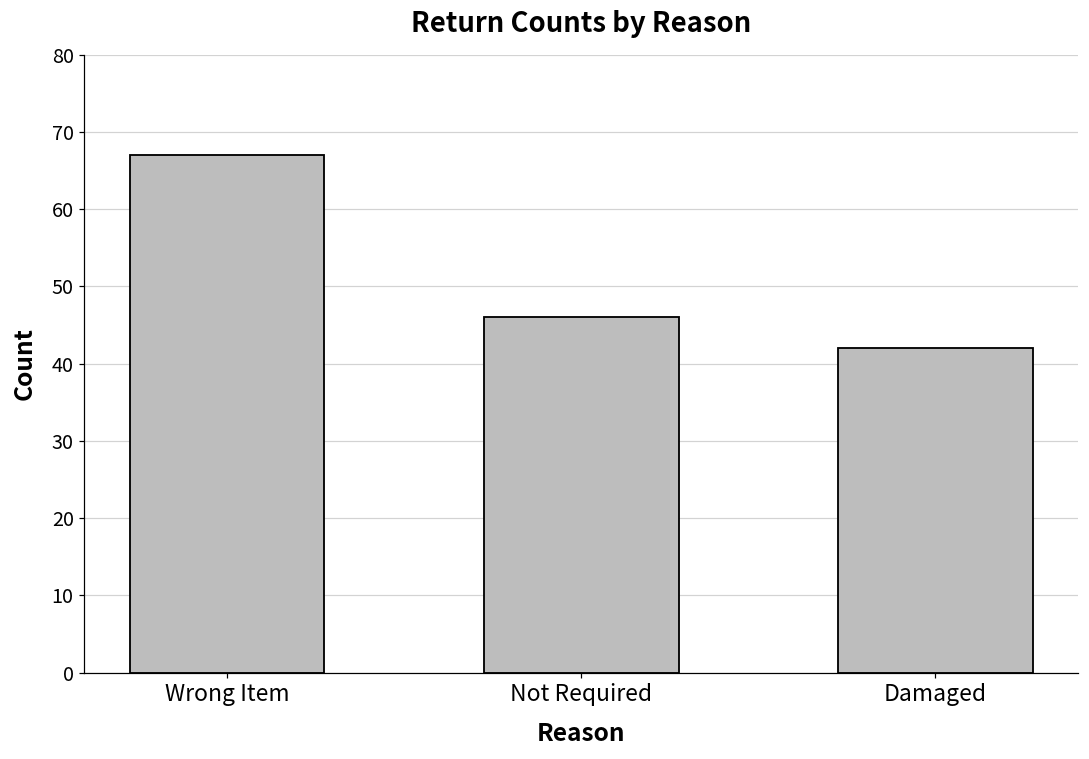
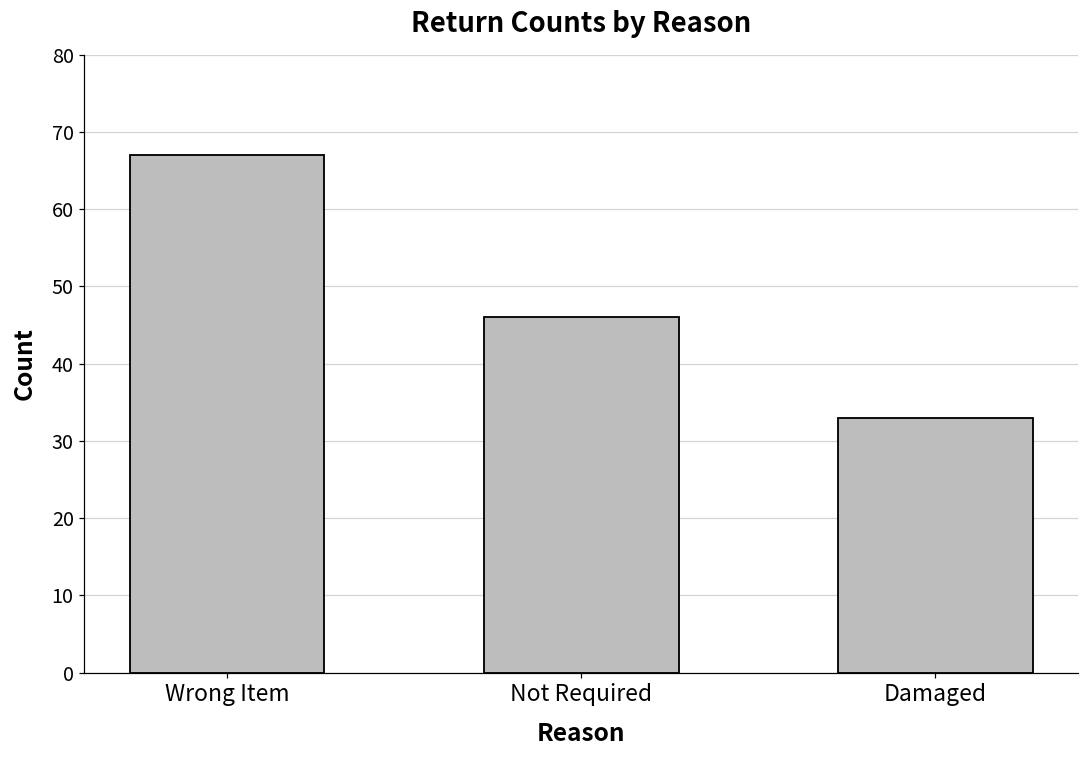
Damaged: 42 -> 33
